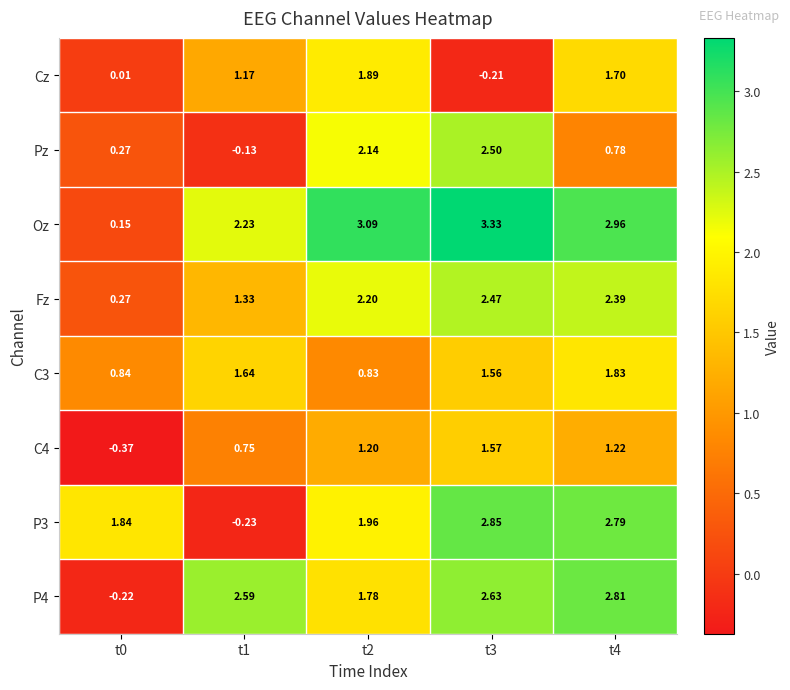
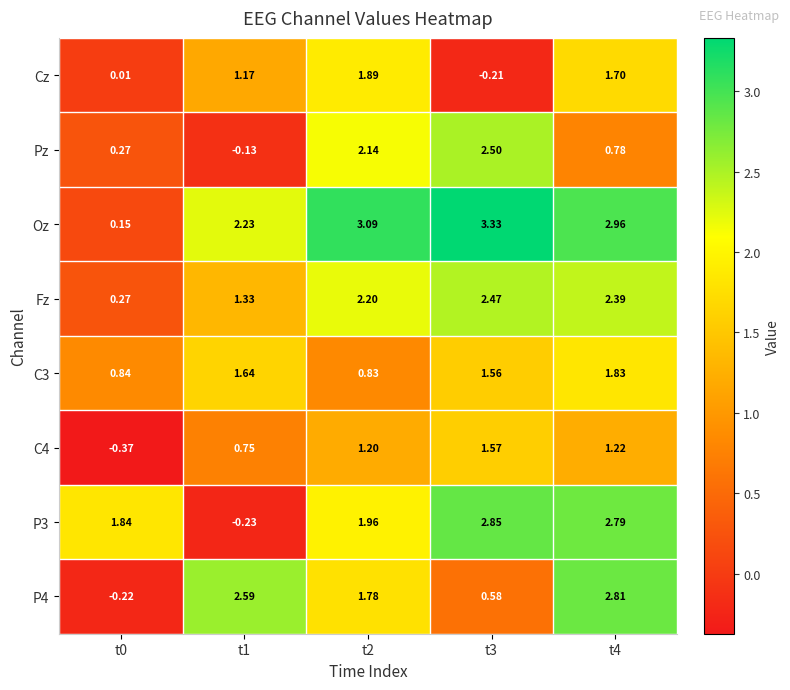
P4, t3: 2.63 -> 0.58
